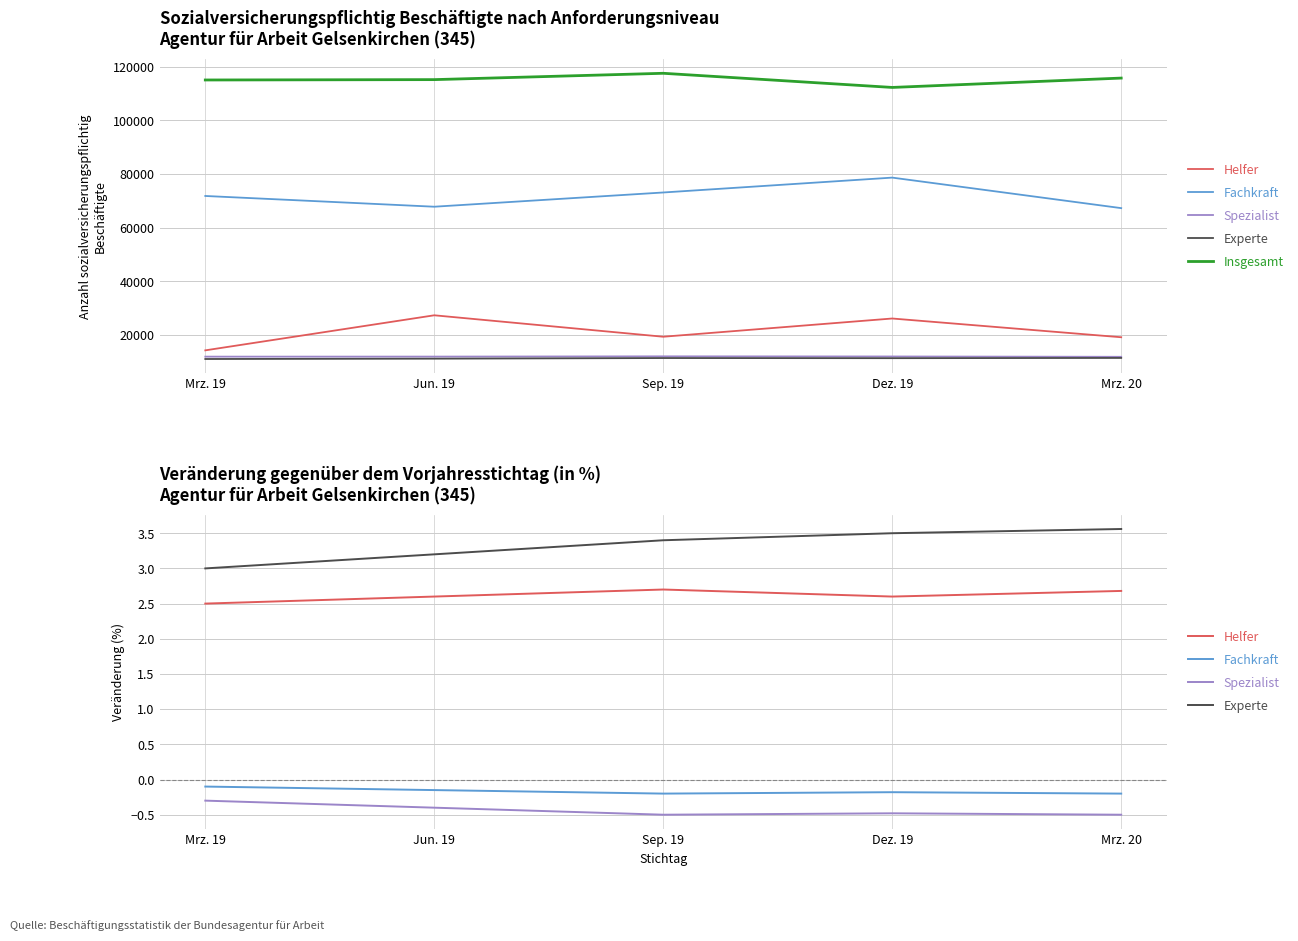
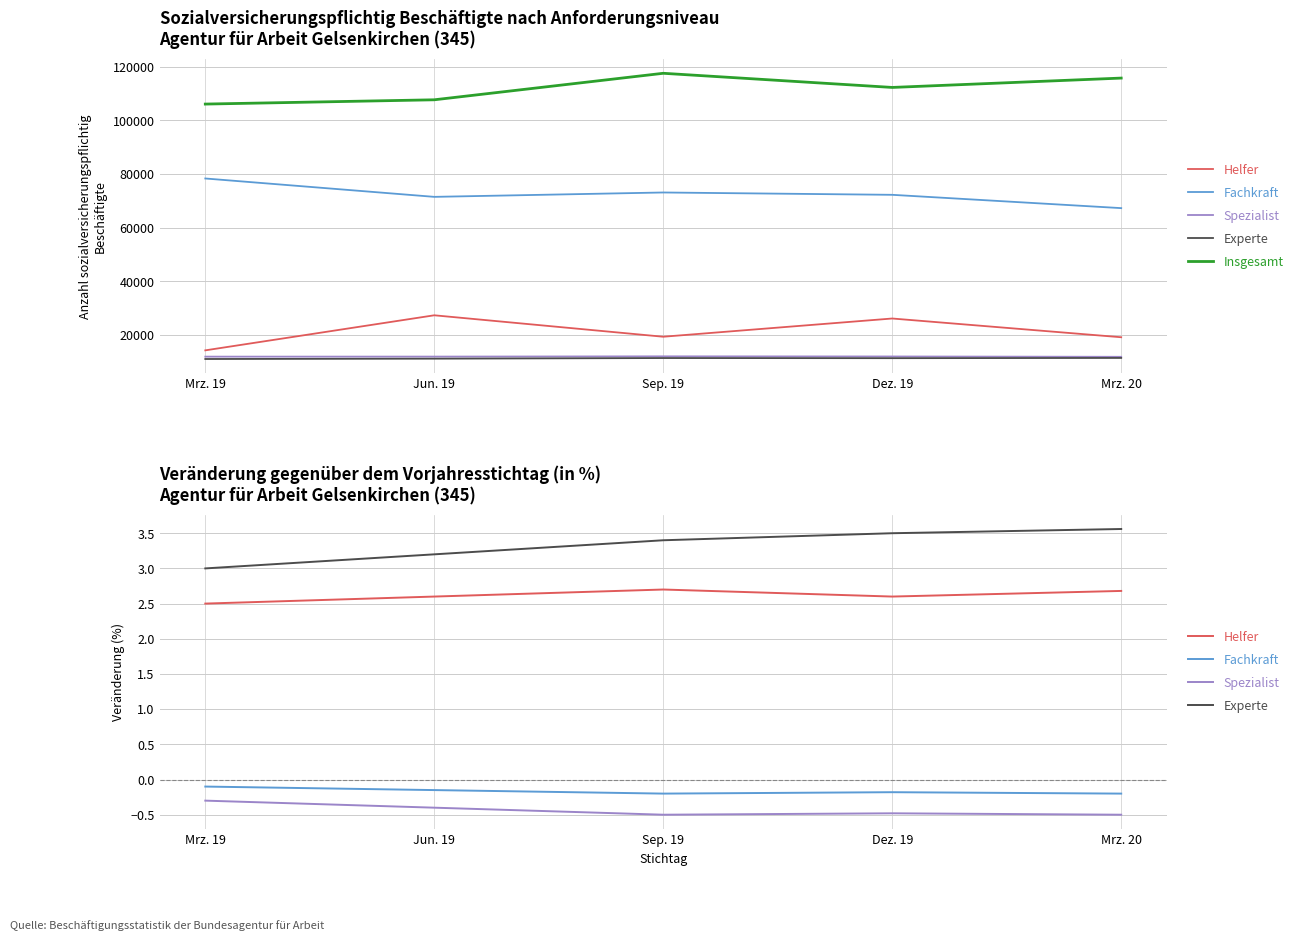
Sozialversicherungspflichtig Beschäftigte nach Anforderungsniveau Agentur für Arbeit Gelsenkirchen (345), Fachkraft, Mrz. 19: 72000 -> 78000
Sozialversicherungspflichtig Beschäftigte nach Anforderungsniveau Agentur für Arbeit Gelsenkirchen (345), Insgesamt, Mrz. 19: 115000 -> 106000
Sozialversicherungspflichtig Beschäftigte nach Anforderungsniveau Agentur für Arbeit Gelsenkirchen (345), Fachkraft, Jun. 19: 68000 -> 71000
Sozialversicherungspflichtig Beschäftigte nach Anforderungsniveau Agentur für Arbeit Gelsenkirchen (345), Insgesamt, Jun. 19: 115000 -> 108000
Sozialversicherungspflichtig Beschäftigte nach Anforderungsniveau Agentur für Arbeit Gelsenkirchen (345), Fachkraft, Dez. 19: 79000 -> 72000
